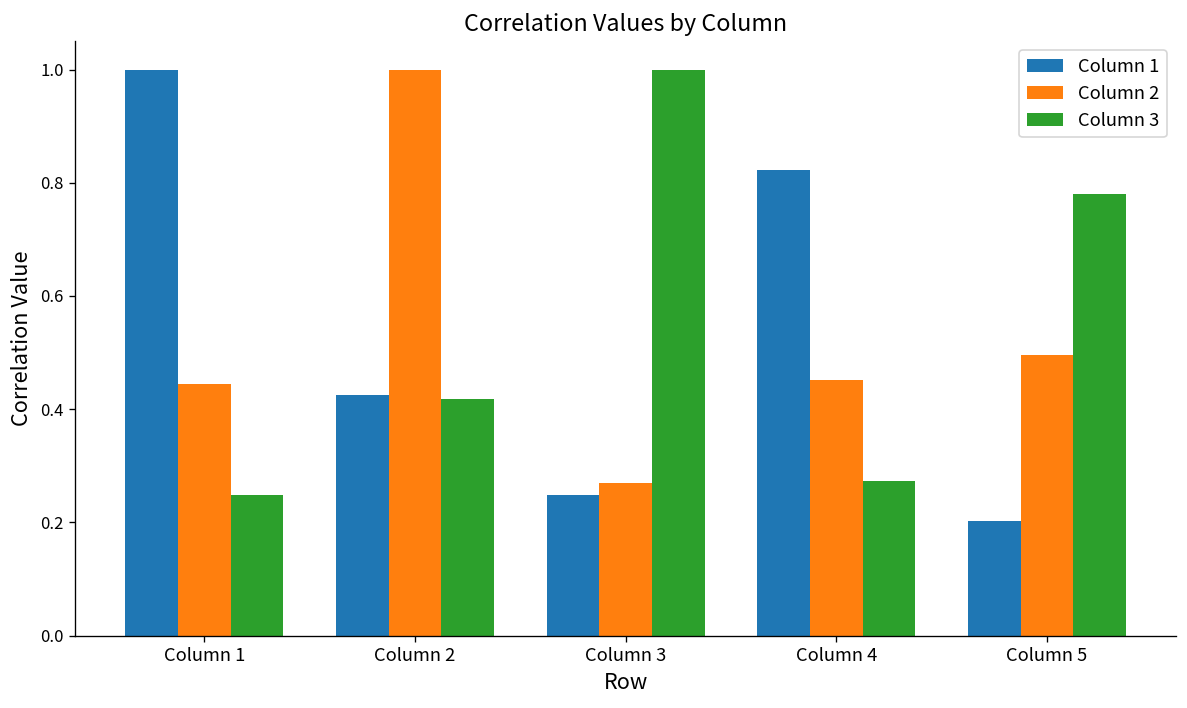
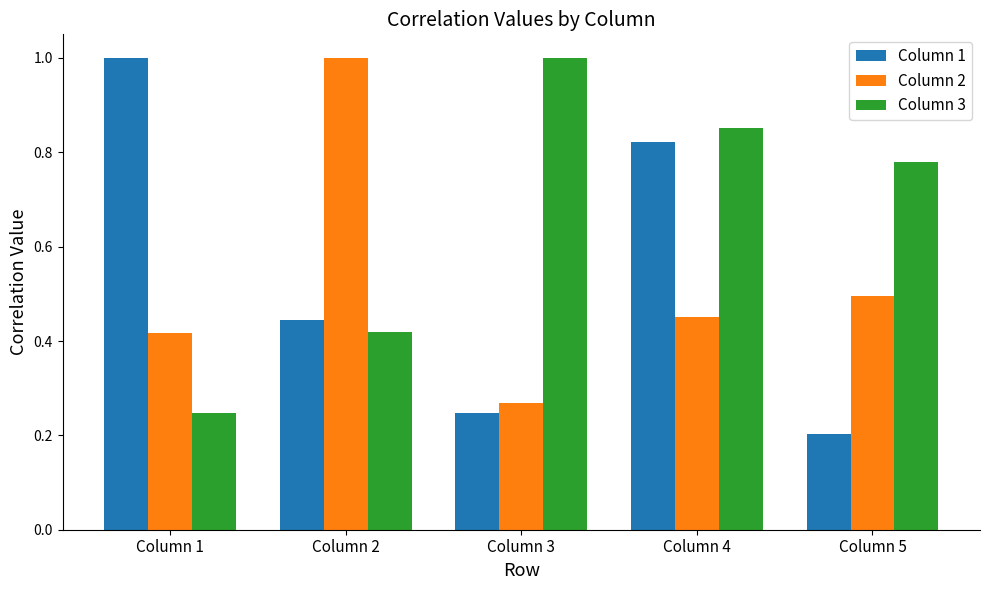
Column 2, Column 1: 0.44 -> 0.42
Column 1, Column 2: 0.43 -> 0.44
Column 3, Column 4: 0.27 -> 0.85
